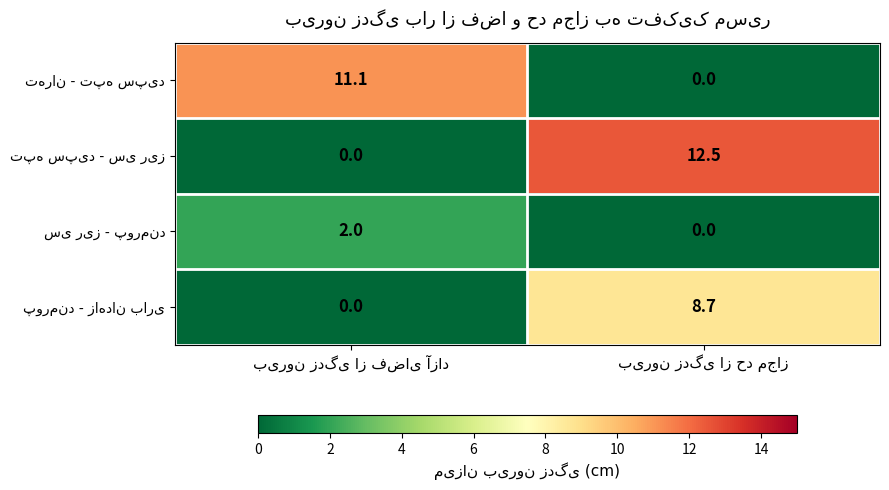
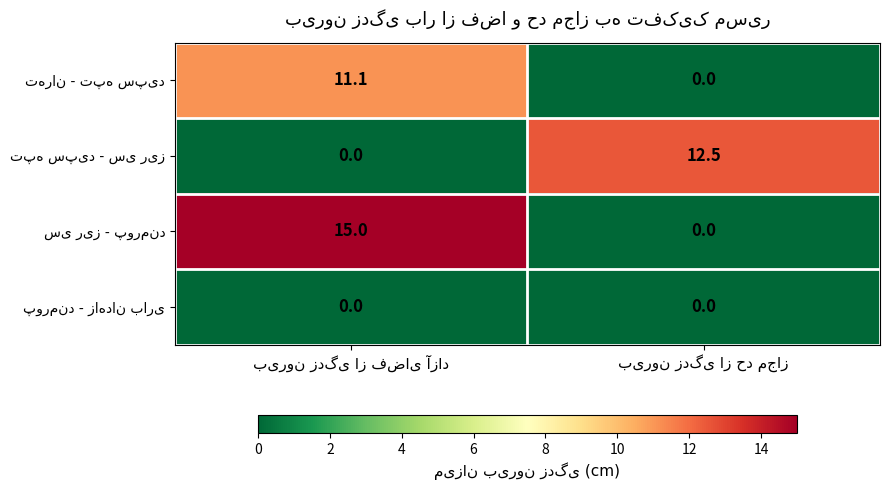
سی ریز - پورمند, بیرون زدگی از فضای آزاد: 2.0 -> 15.0
پورمند - زاهدان باری, بیرون زدگی از حد مجاز: 8.7 -> 0.0
